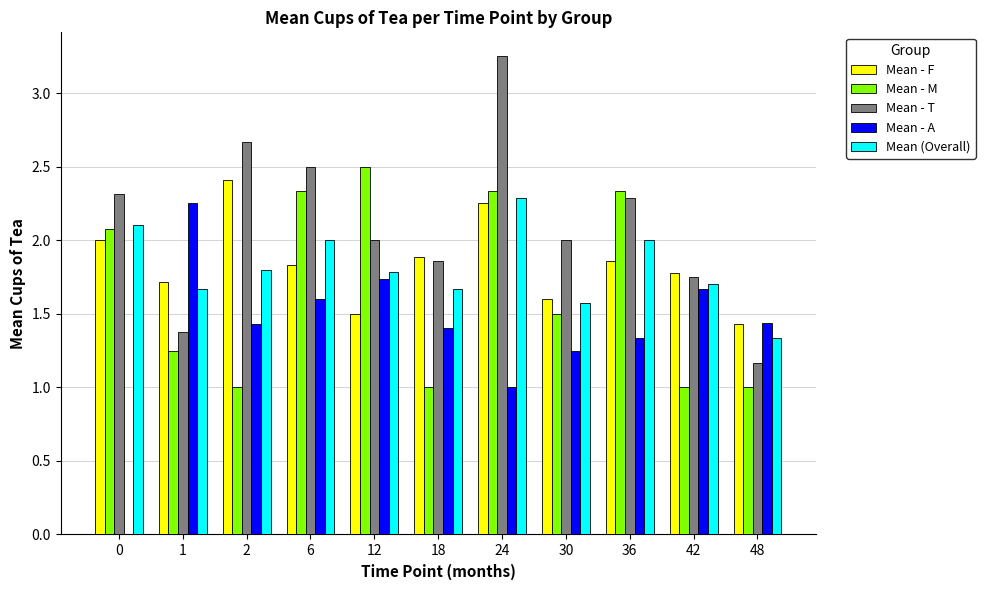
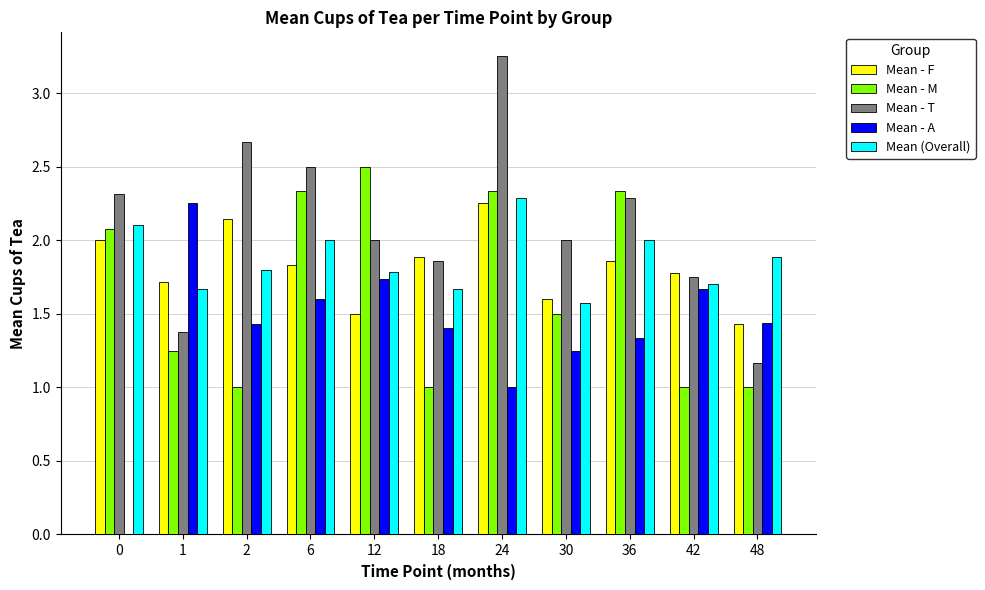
Mean - F, 2: 2.41 -> 2.14
Mean (Overall), 48: 1.33 -> 1.89
